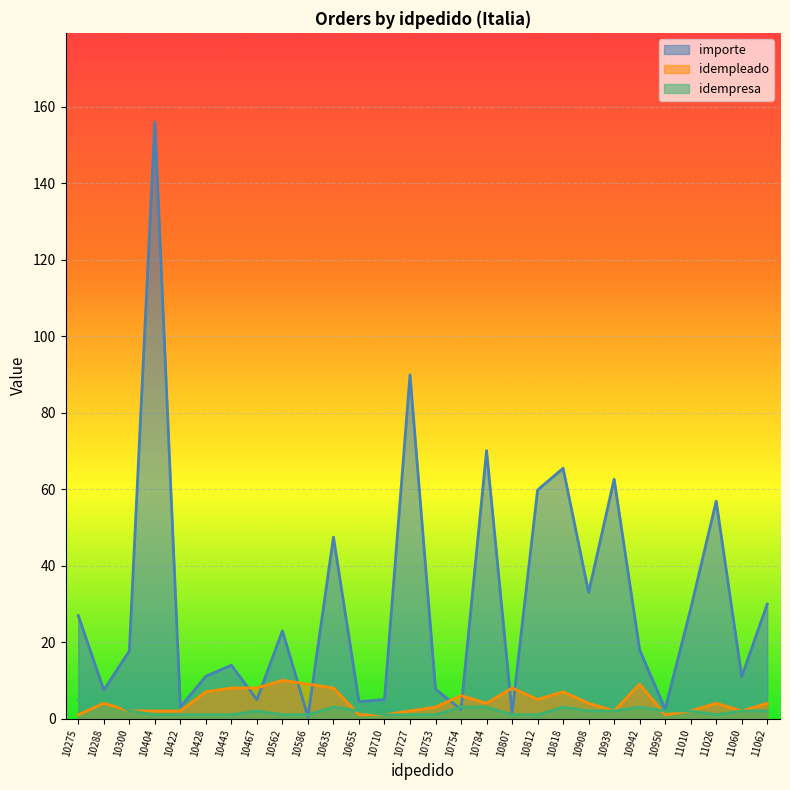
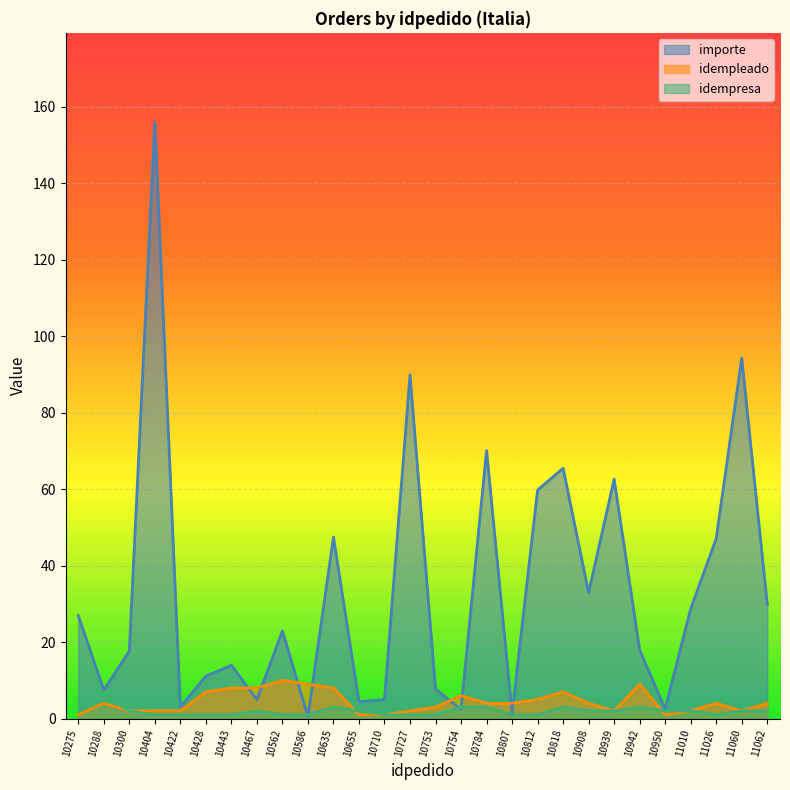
idempleado, 10807: 8 -> 4
importe, 11026: 57 -> 47
importe, 11060: 11 -> 94
